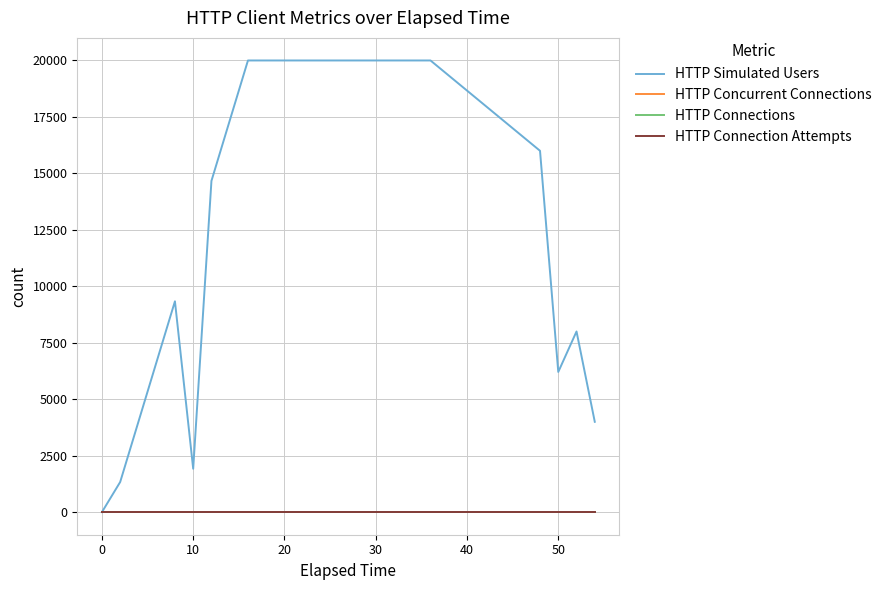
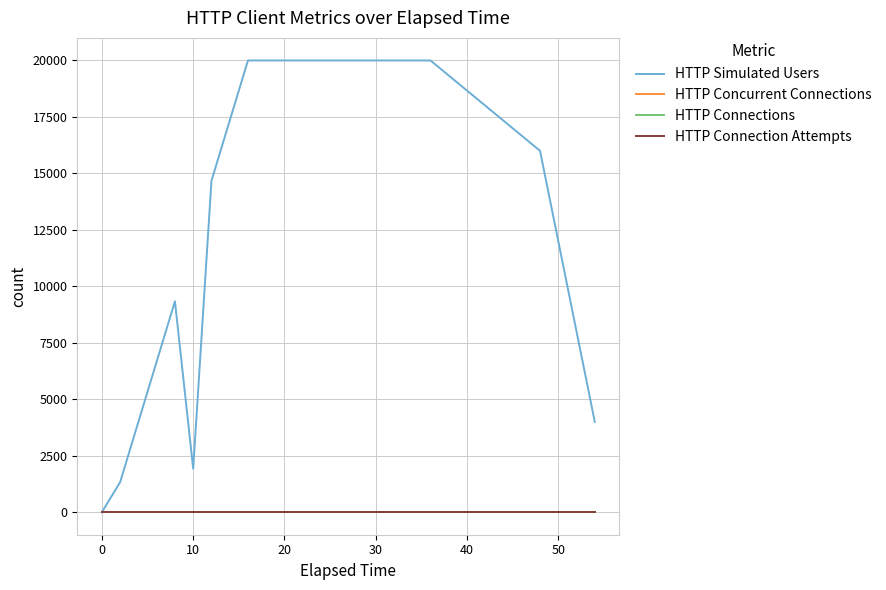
HTTP Simulated Users, 50: 6200 -> 12000
